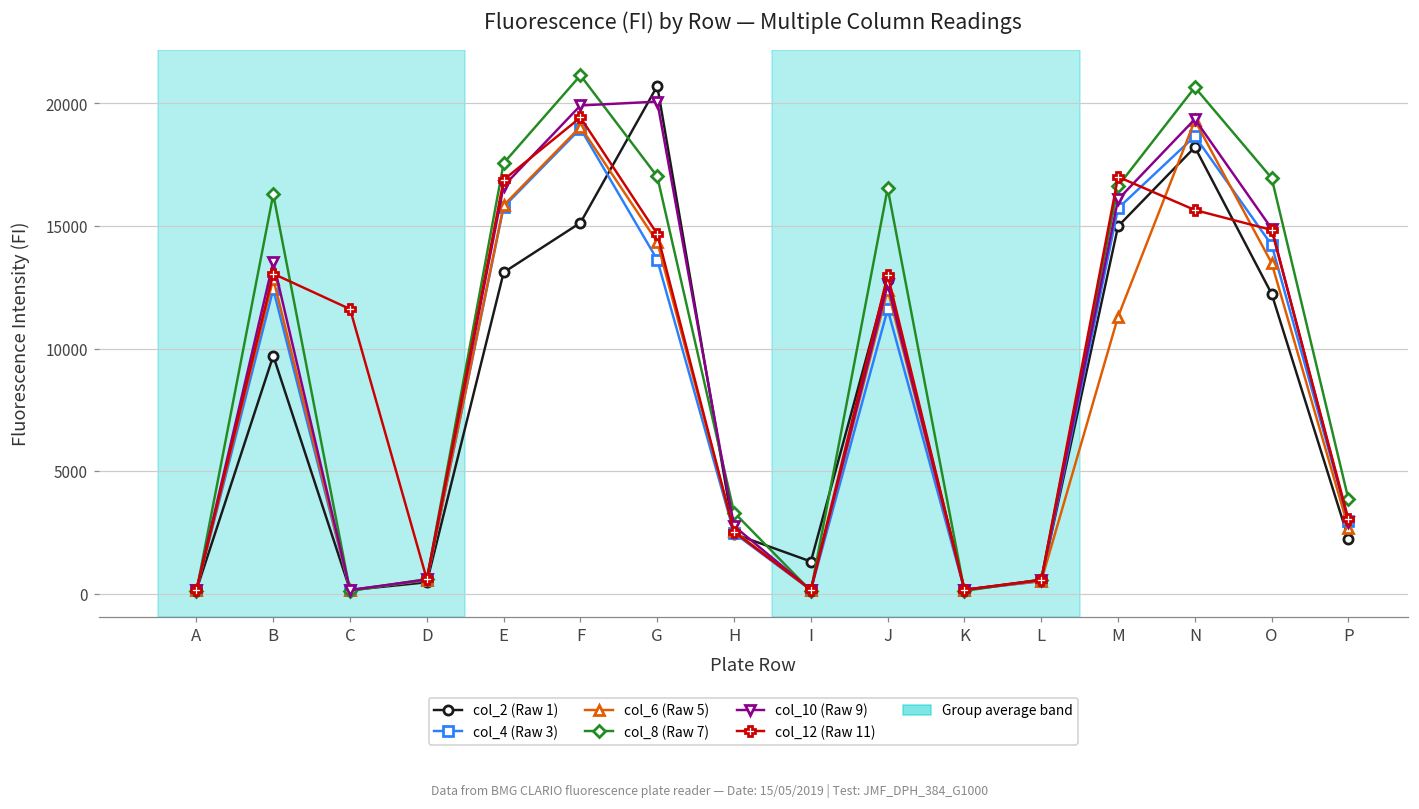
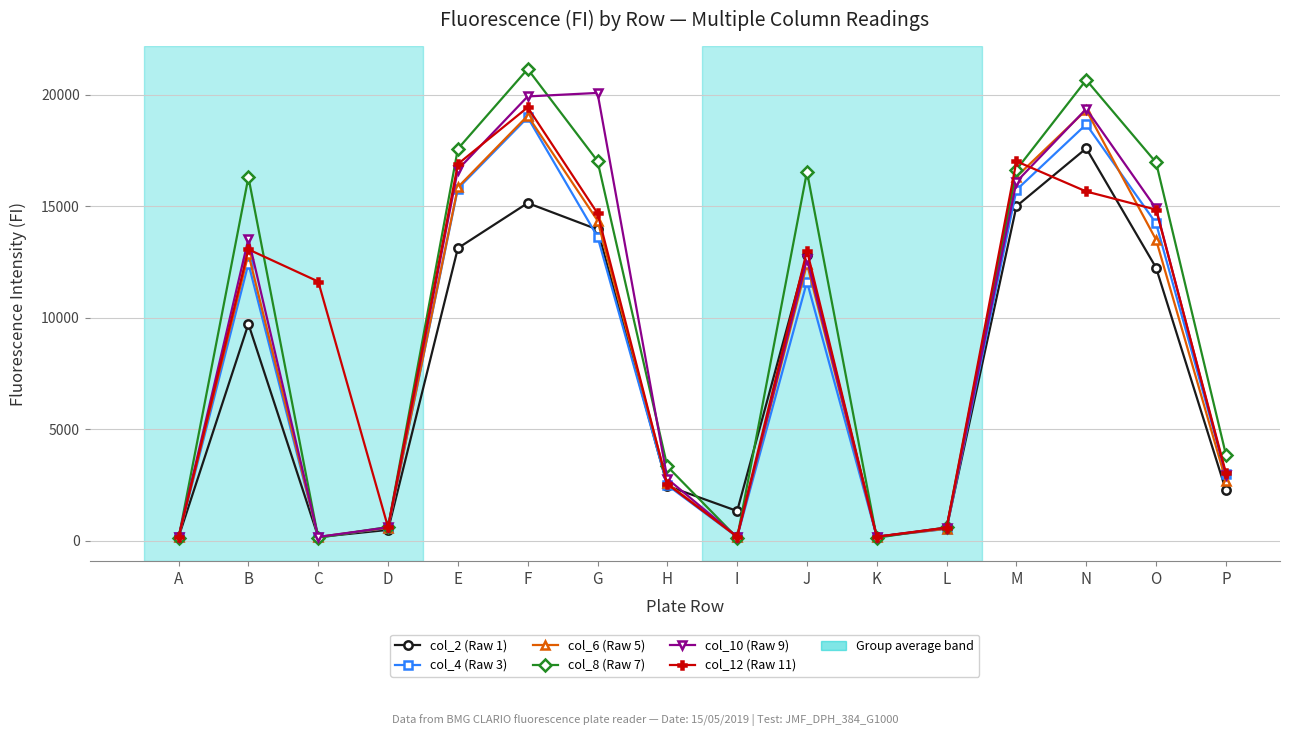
col_2 (Raw 1), G: 20700 -> 14000
col_6 (Raw 5), M: 11300 -> 16300
col_2 (Raw 1), N: 18200 -> 17600
